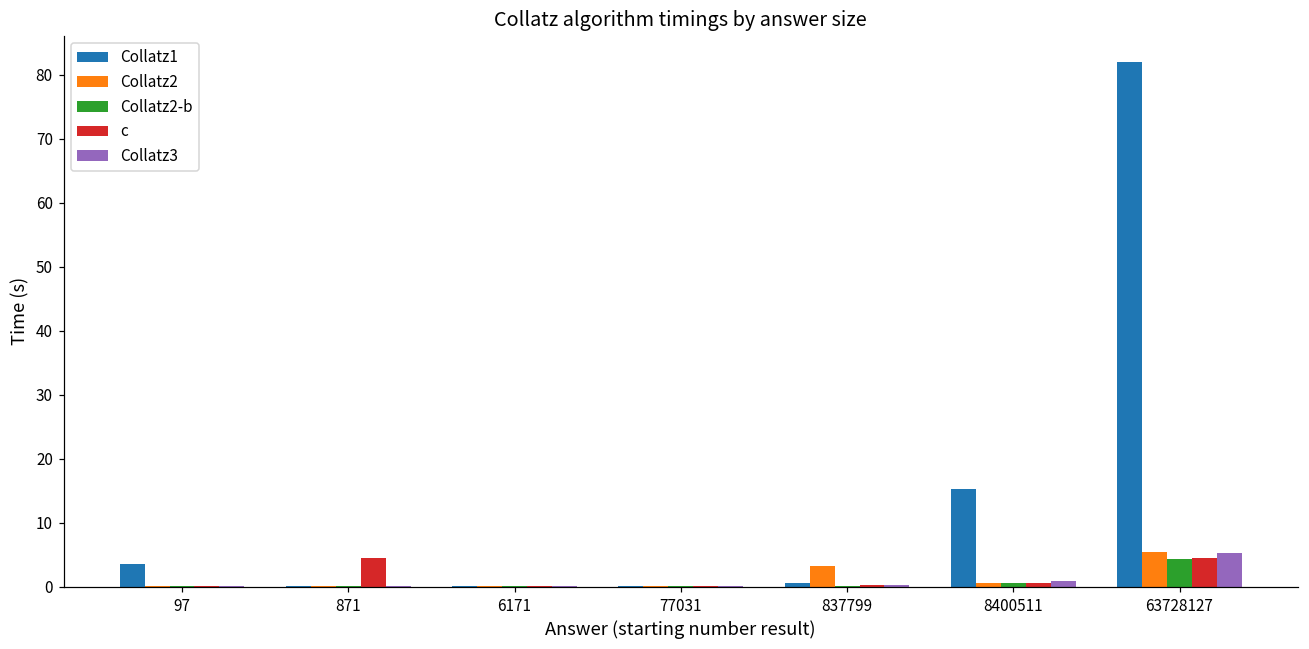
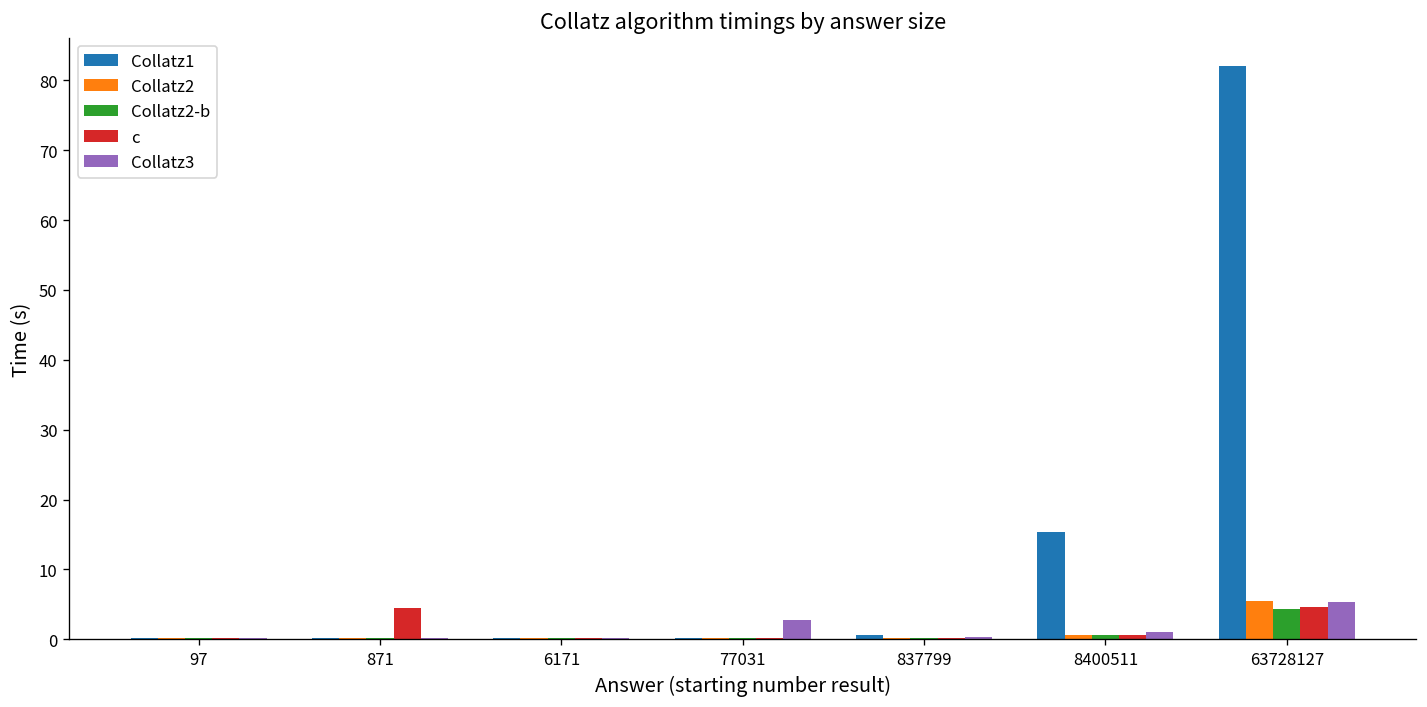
Collatz1, 97: 4 -> 0
Collatz3, 77031: 0 -> 3
Collatz2, 837799: 3 -> 0
